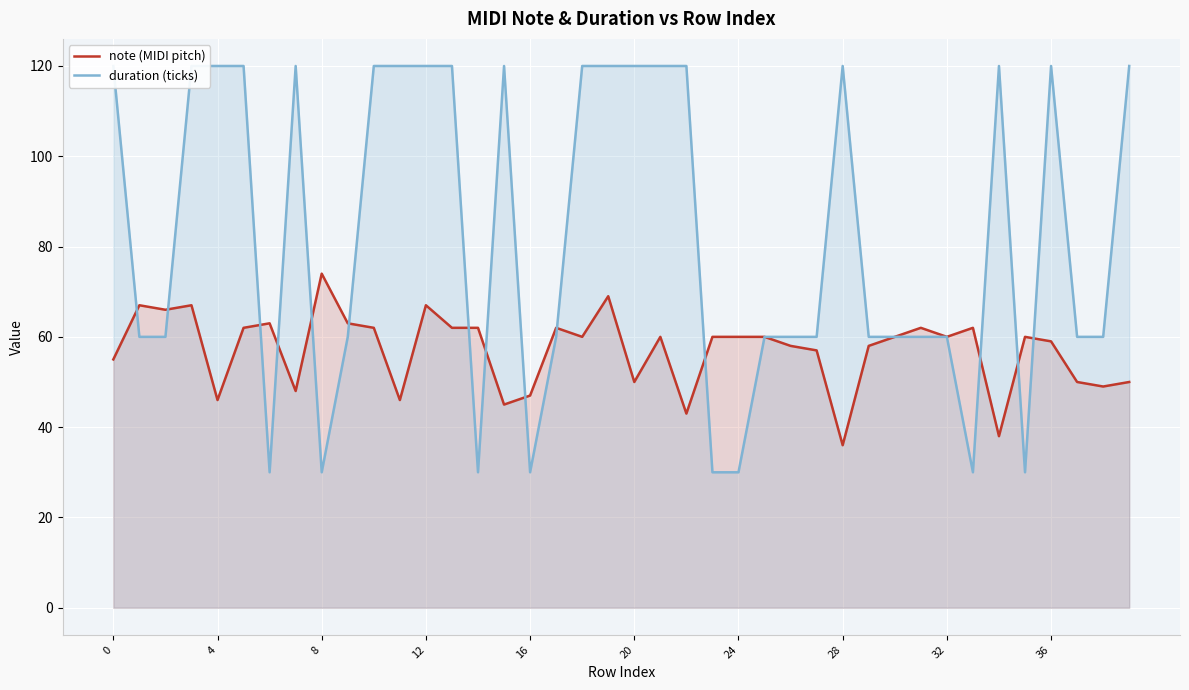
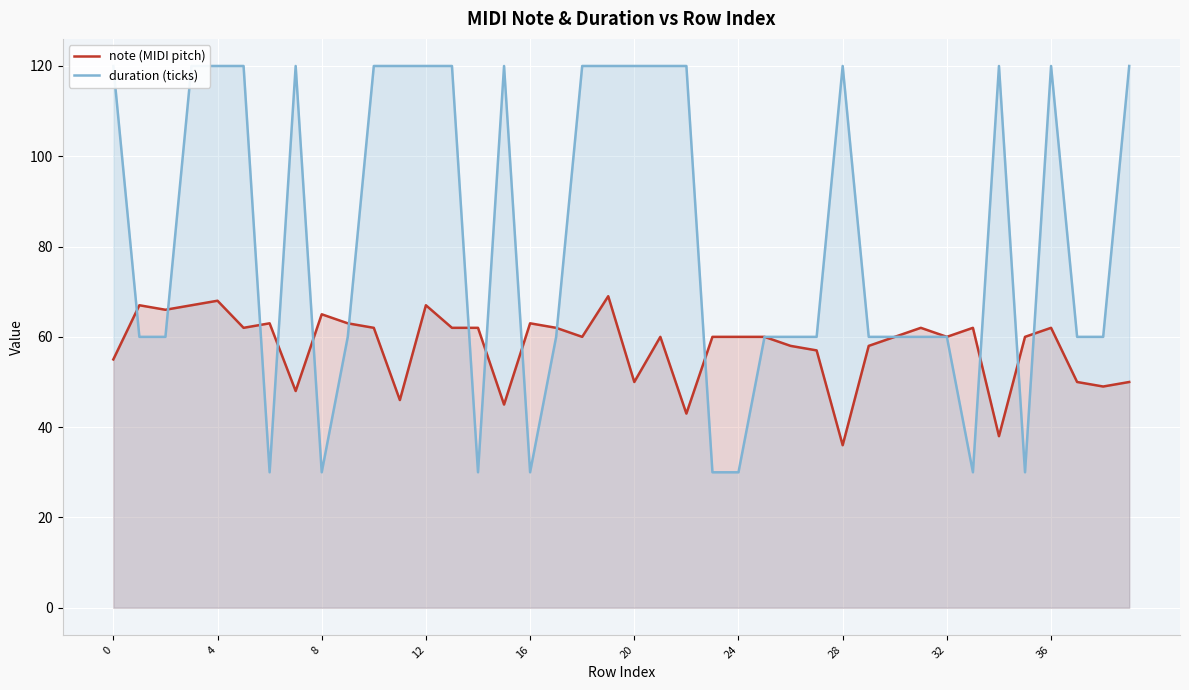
note (MIDI pitch), 4: 46 -> 68
note (MIDI pitch), 8: 74 -> 65
note (MIDI pitch), 16: 47 -> 63
note (MIDI pitch), 36: 59 -> 62
